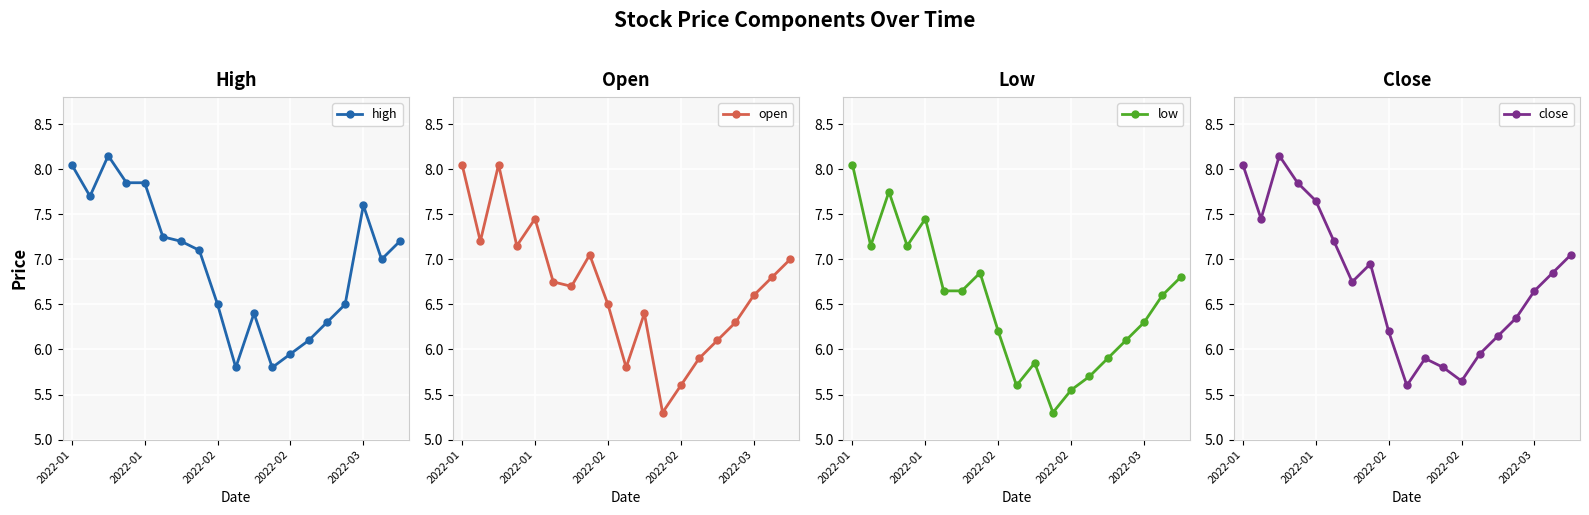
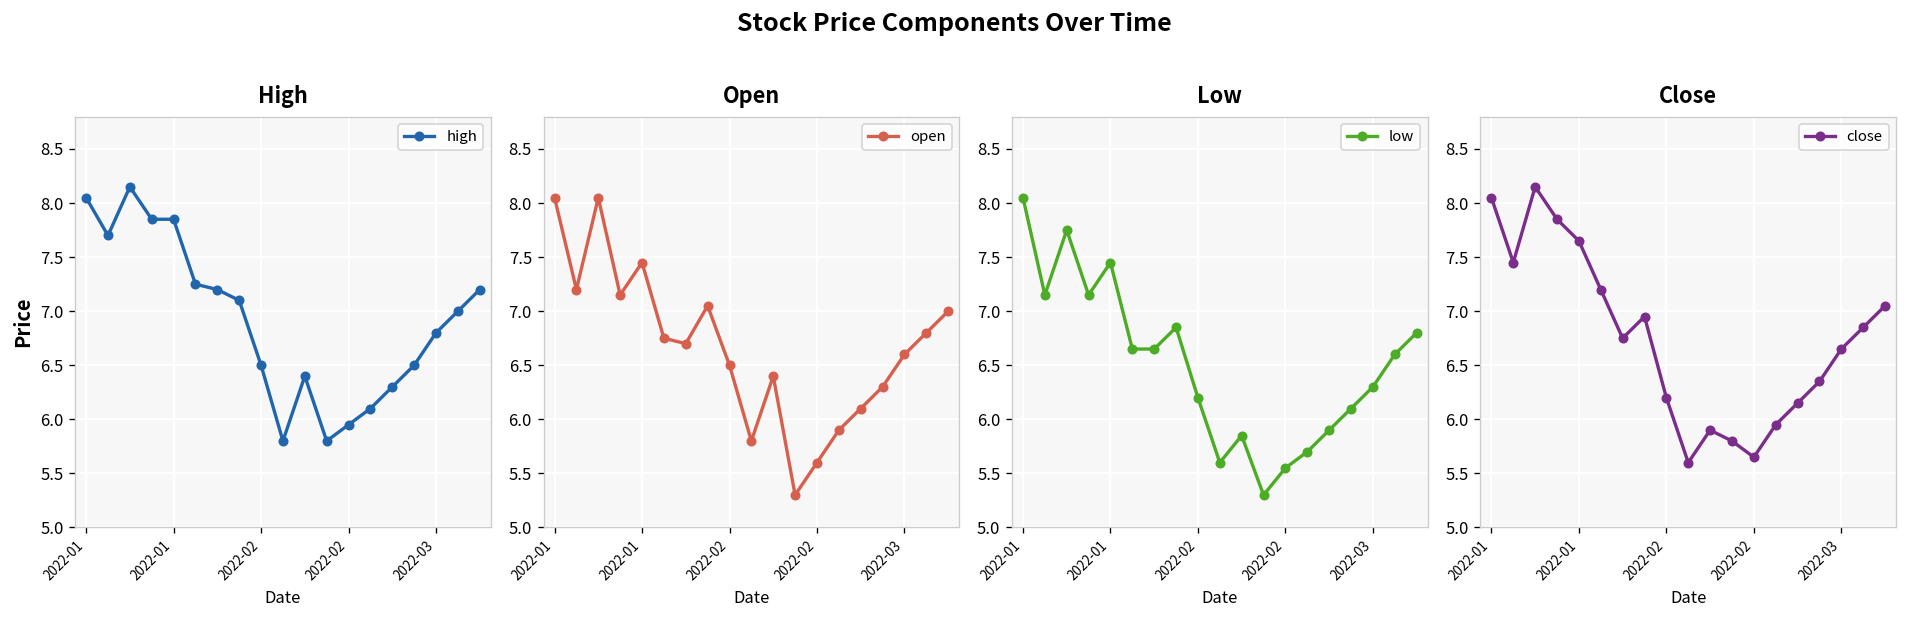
High, 2022-03: 7.6 -> 6.8
